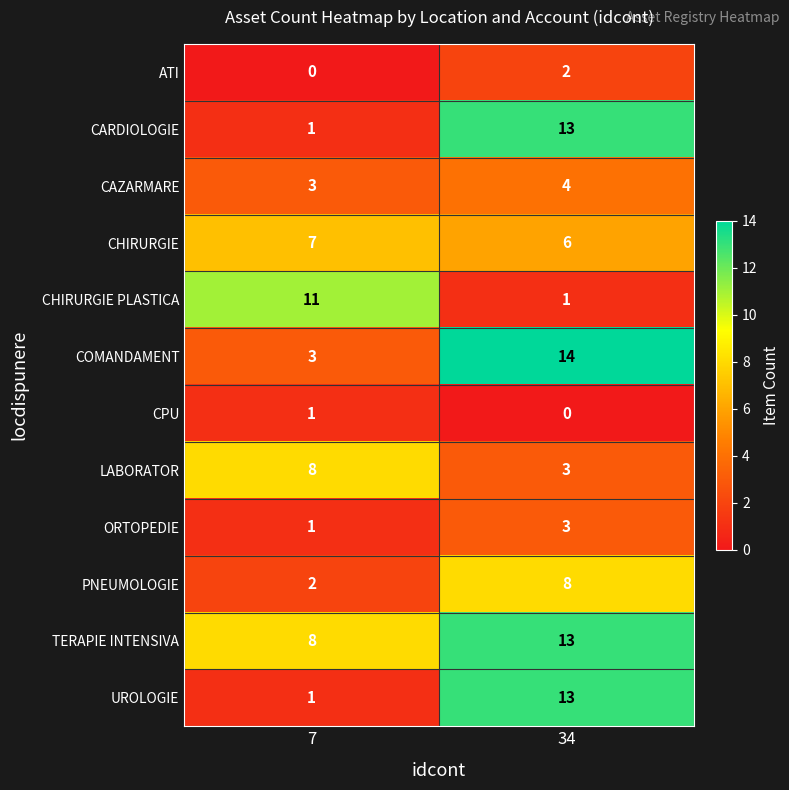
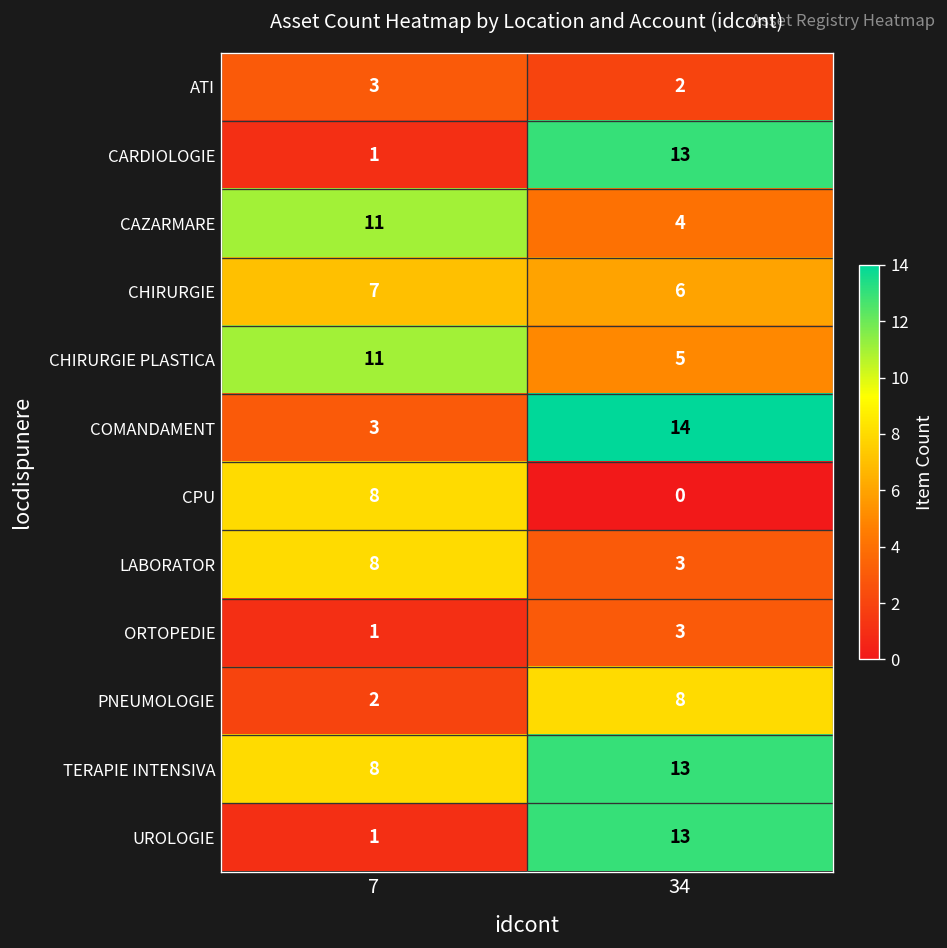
ATI, 7: 0 -> 3
CAZARMARE, 7: 3 -> 11
CHIRURGIE PLASTICA, 34: 1 -> 5
CPU, 7: 1 -> 8
